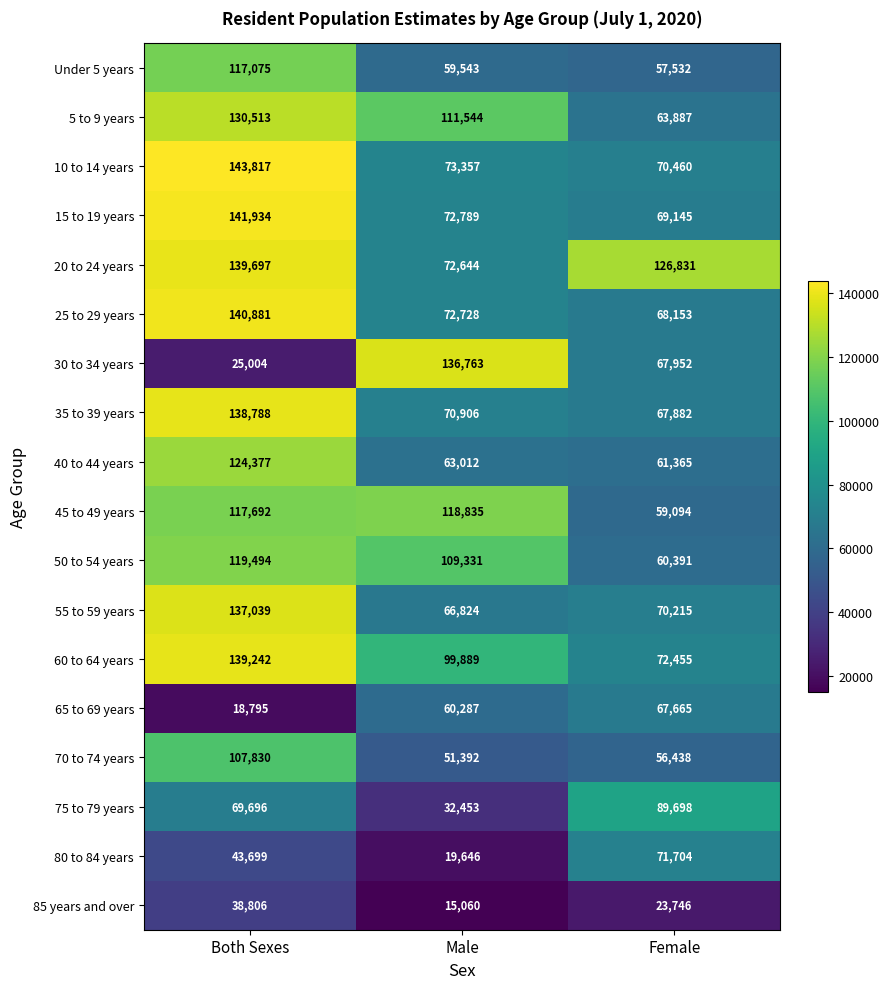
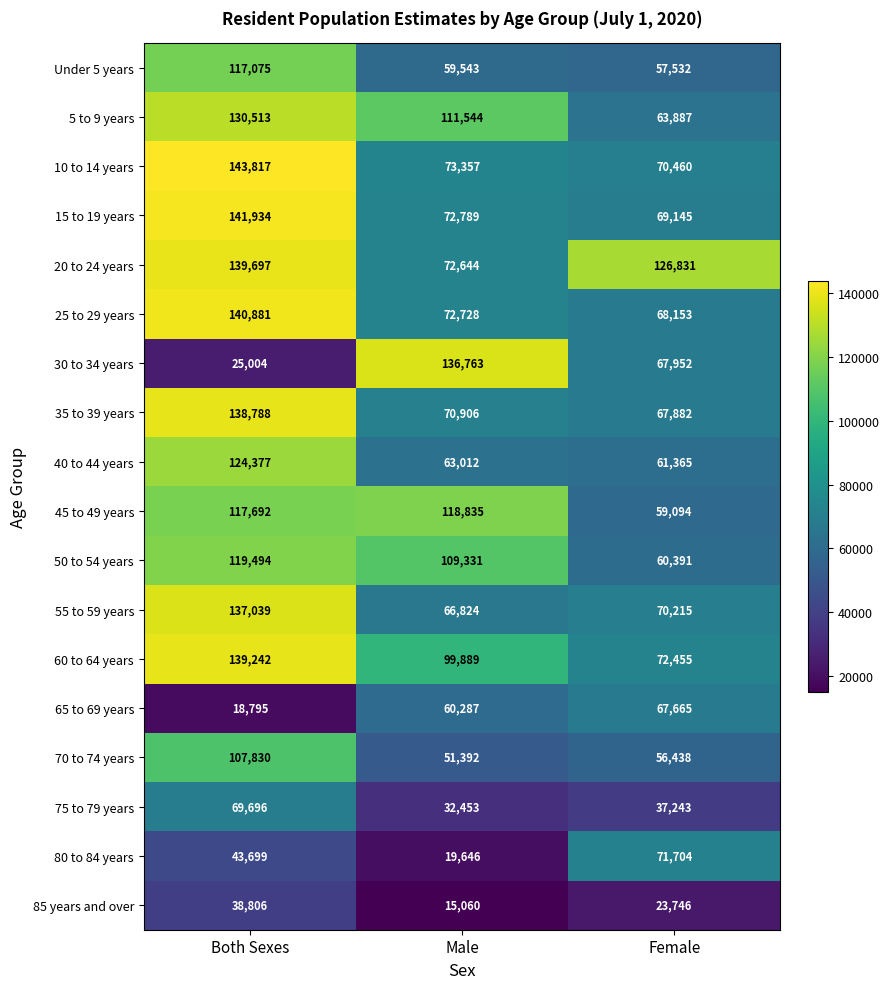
75 to 79 years, Female: 89,698 -> 37,243
